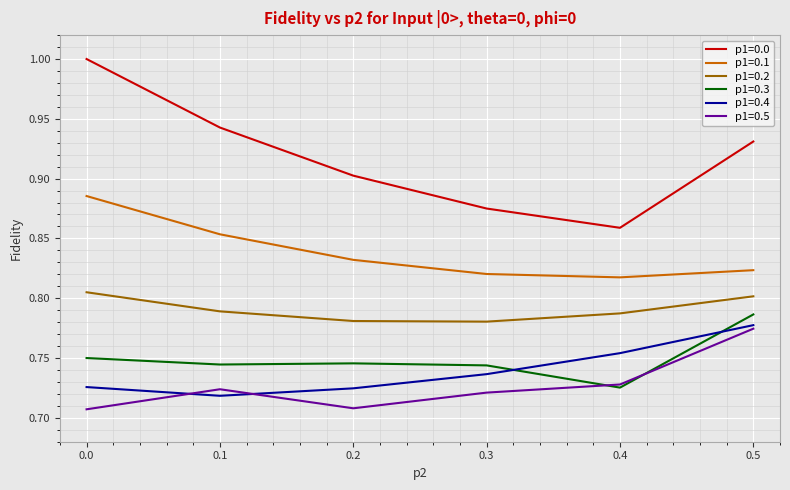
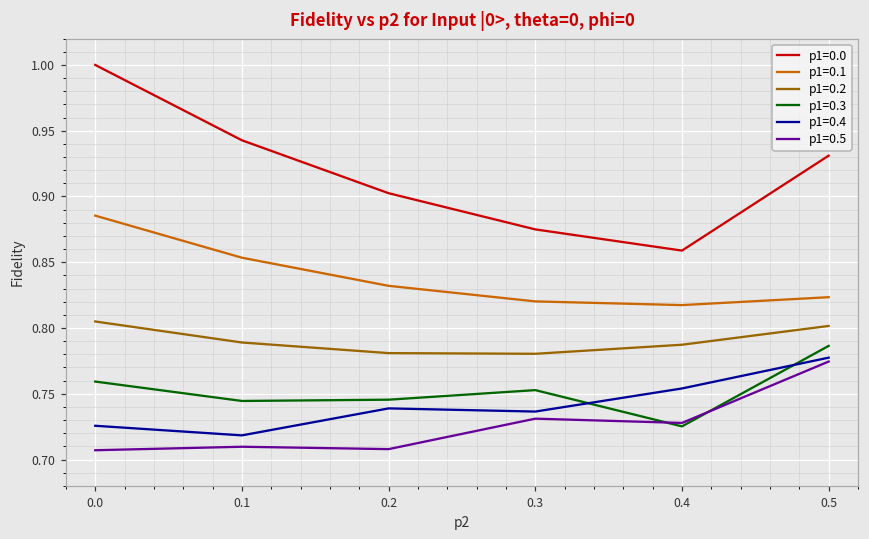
p1=0.3, 0.0: 0.750 -> 0.759
p1=0.5, 0.1: 0.724 -> 0.710
p1=0.4, 0.2: 0.725 -> 0.739
p1=0.3, 0.3: 0.744 -> 0.753
p1=0.5, 0.3: 0.721 -> 0.731
